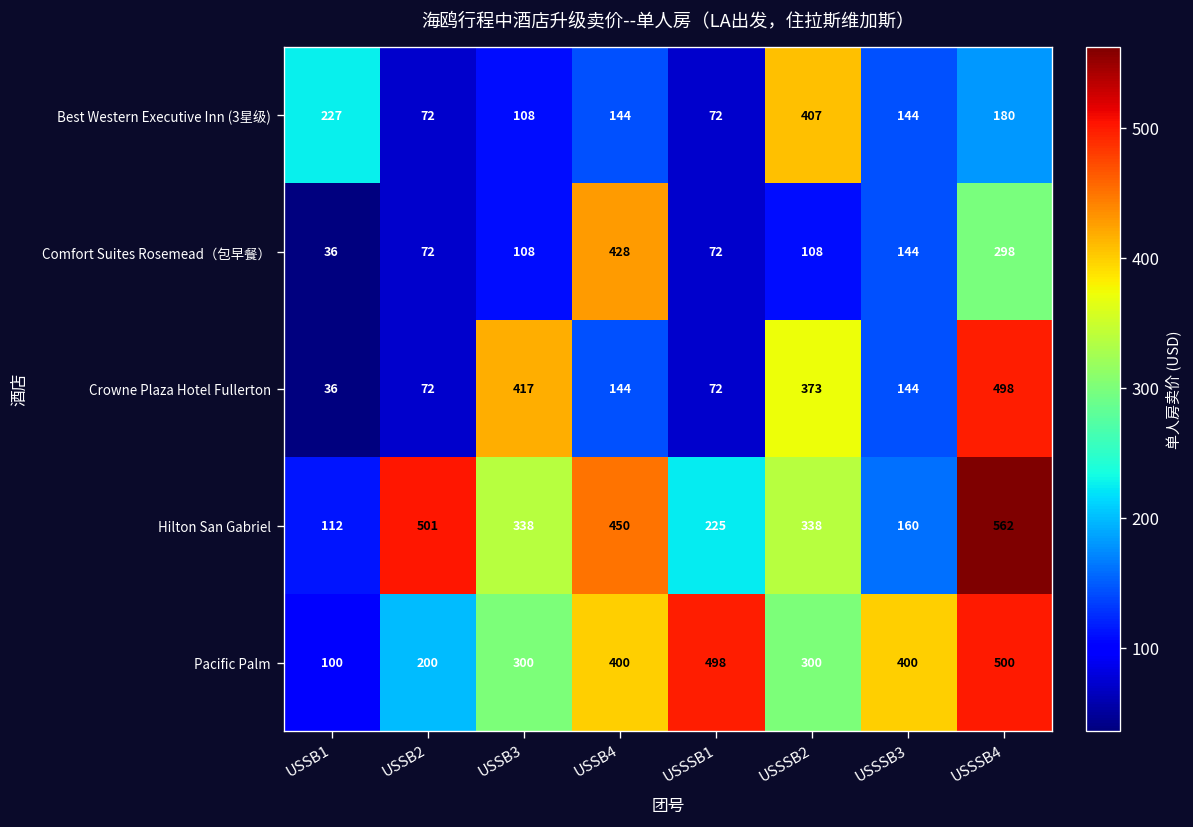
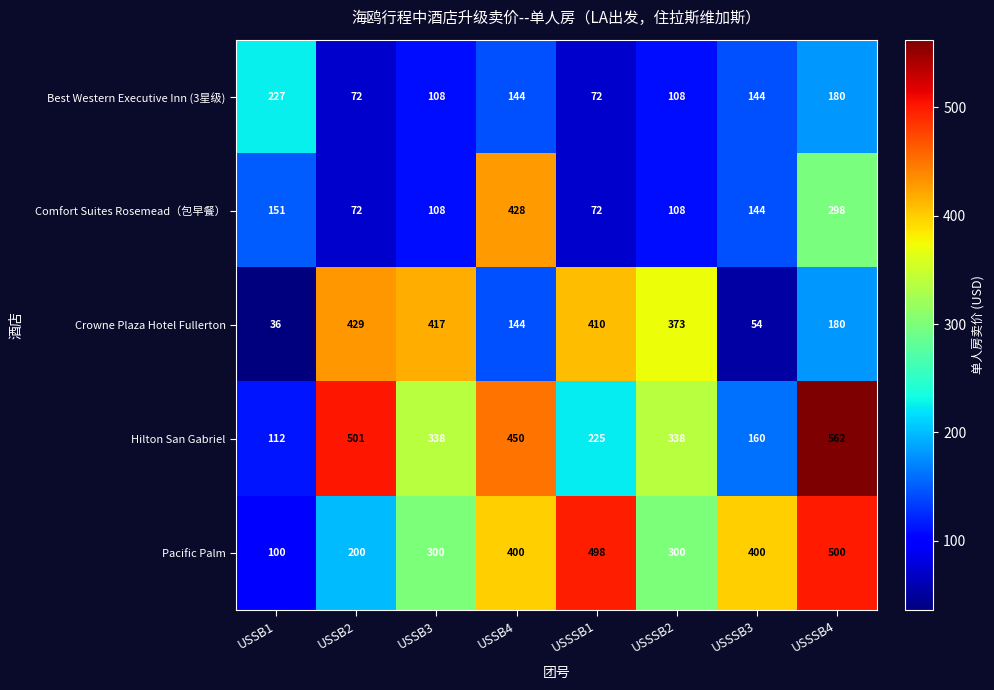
Best Western Executive Inn (3星级), USSSB2: 407 -> 108
Comfort Suites Rosemead（包早餐）, USSB1: 36 -> 151
Crowne Plaza Hotel Fullerton, USSB2: 72 -> 429
Crowne Plaza Hotel Fullerton, USSSB1: 72 -> 410
Crowne Plaza Hotel Fullerton, USSSB3: 144 -> 54
Crowne Plaza Hotel Fullerton, USSSB4: 498 -> 180
